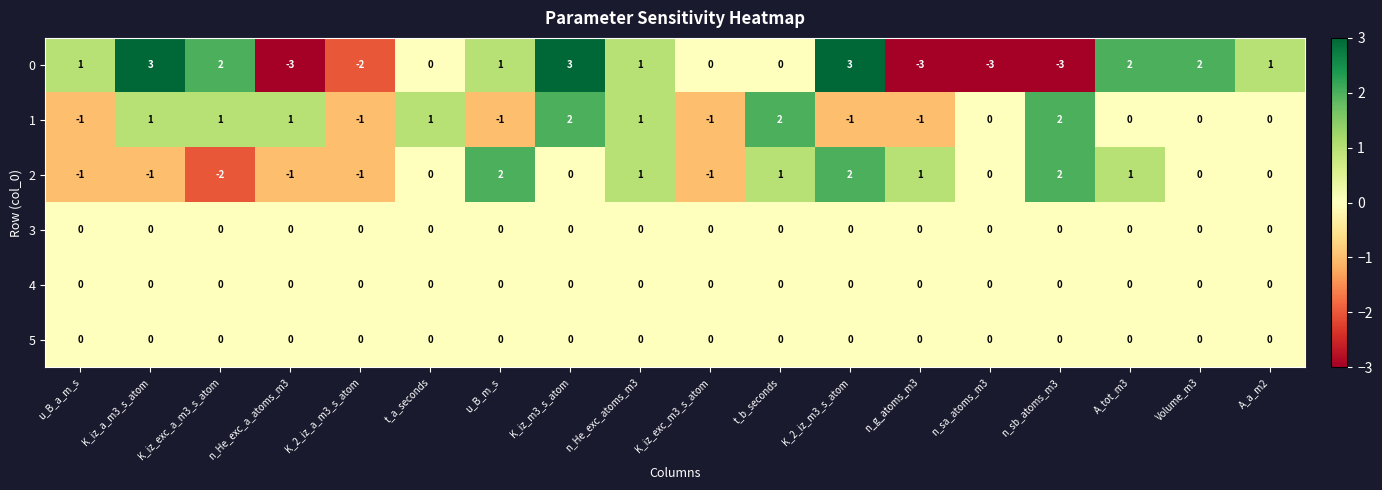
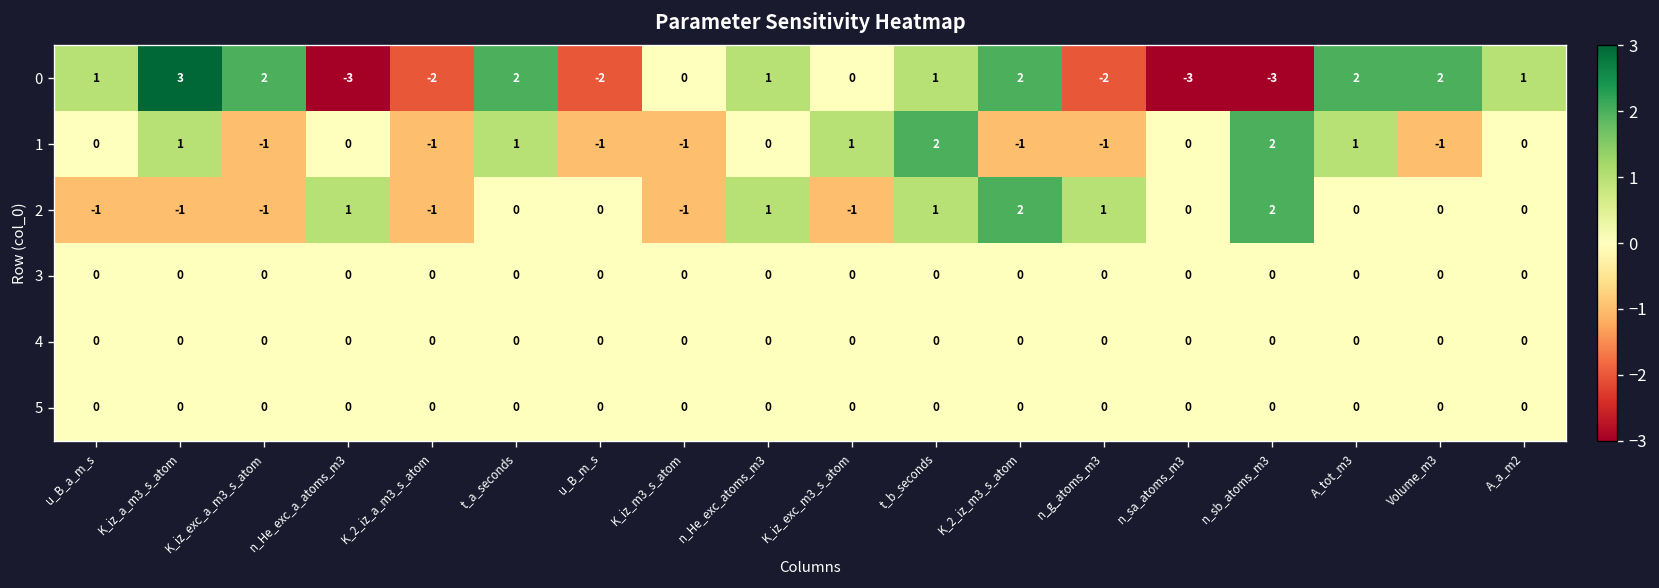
0, t_a_seconds: 0 -> 2
0, u_B_m_s: 1 -> -2
0, K_iz_m3_s_atom: 3 -> 0
0, t_b_seconds: 0 -> 1
0, K_2_iz_m3_s_atom: 3 -> 2
0, n_g_atoms_m3: -3 -> -2
1, u_B_a_m_s: -1 -> 0
1, K_iz_exc_a_m3_s_atom: 1 -> -1
1, n_He_exc_a_atoms_m3: 1 -> 0
1, K_iz_m3_s_atom: 2 -> -1
1, n_He_exc_atoms_m3: 1 -> 0
1, K_iz_exc_m3_s_atom: -1 -> 1
1, A_tot_m3: 0 -> 1
1, Volume_m3: 0 -> -1
2, K_iz_exc_a_m3_s_atom: -2 -> -1
2, n_He_exc_a_atoms_m3: -1 -> 1
2, u_B_m_s: 2 -> 0
2, K_iz_m3_s_atom: 0 -> -1
2, A_tot_m3: 1 -> 0
